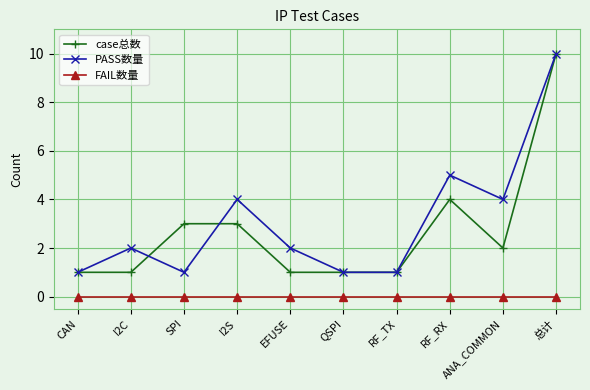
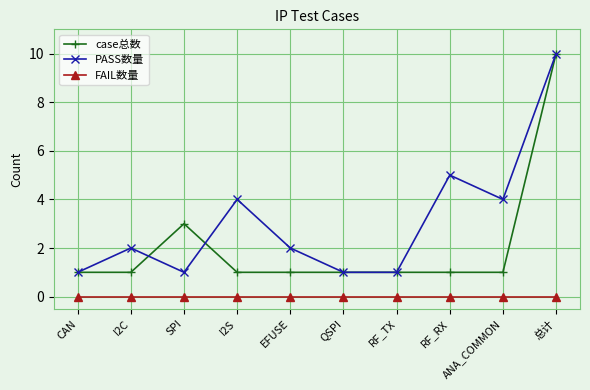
case总数, I2S: 3 -> 1
case总数, RF_RX: 4 -> 1
case总数, ANA_COMMON: 2 -> 1
